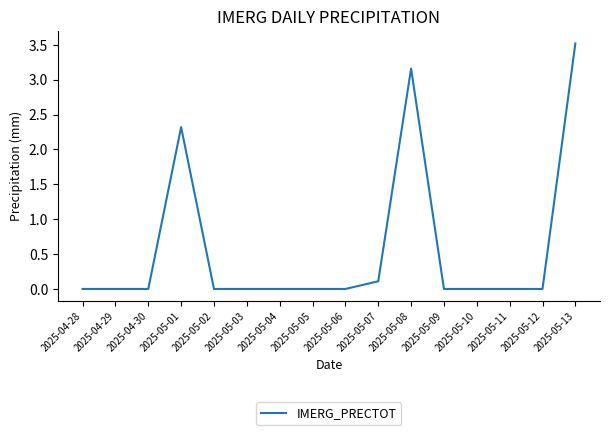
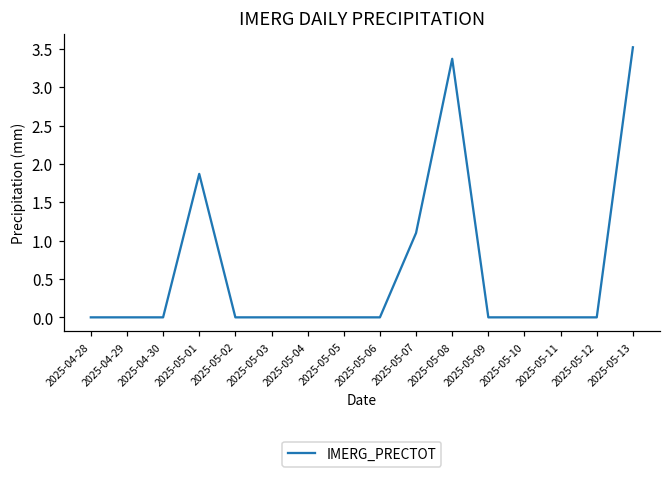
2025-05-01: 2.3 -> 1.9
2025-05-07: 0.1 -> 1.1
2025-05-08: 3.2 -> 3.4
